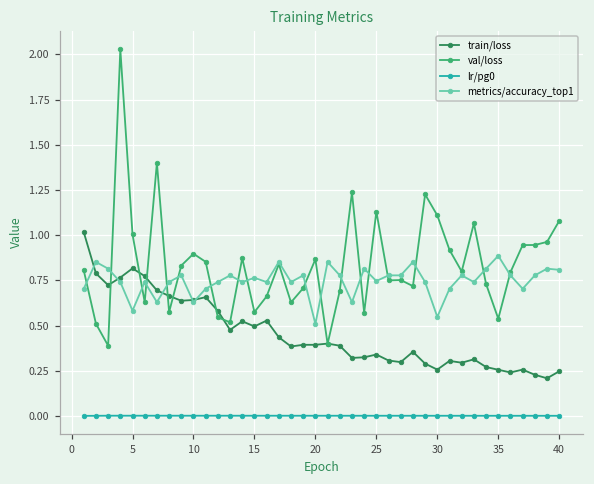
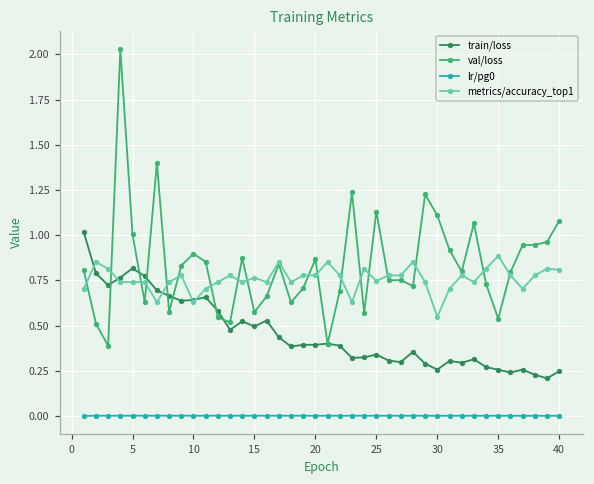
metrics/accuracy_top1, 5: 0.58 -> 0.74
metrics/accuracy_top1, 20: 0.51 -> 0.78
